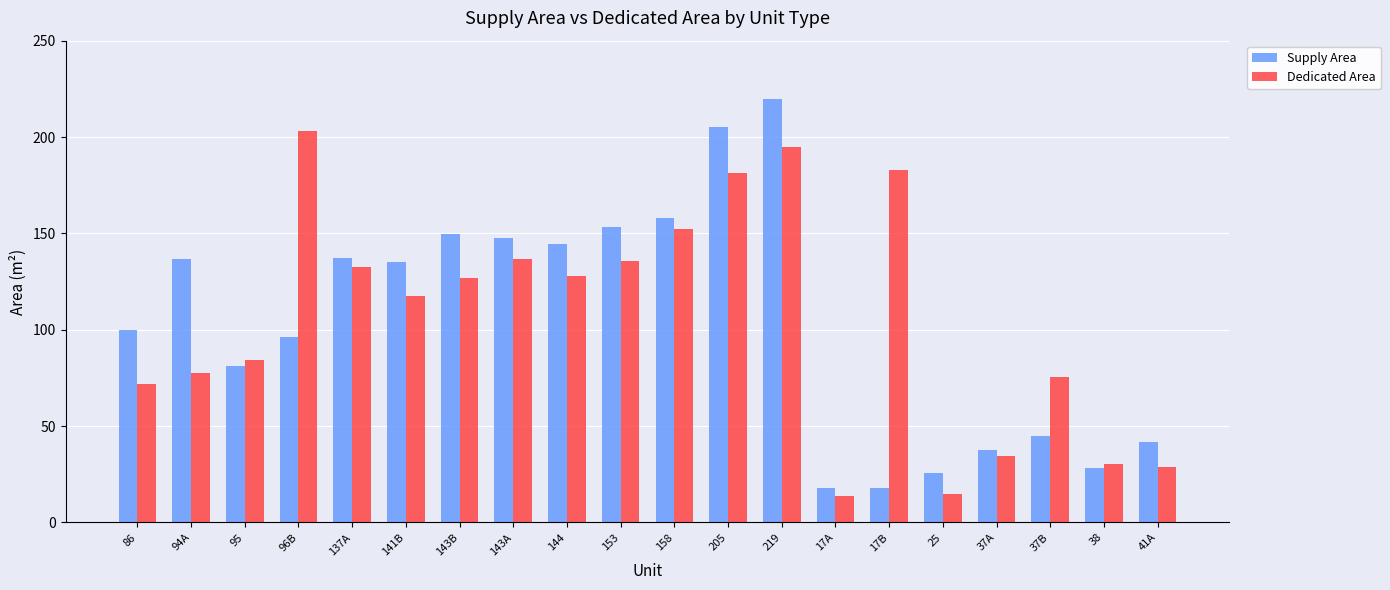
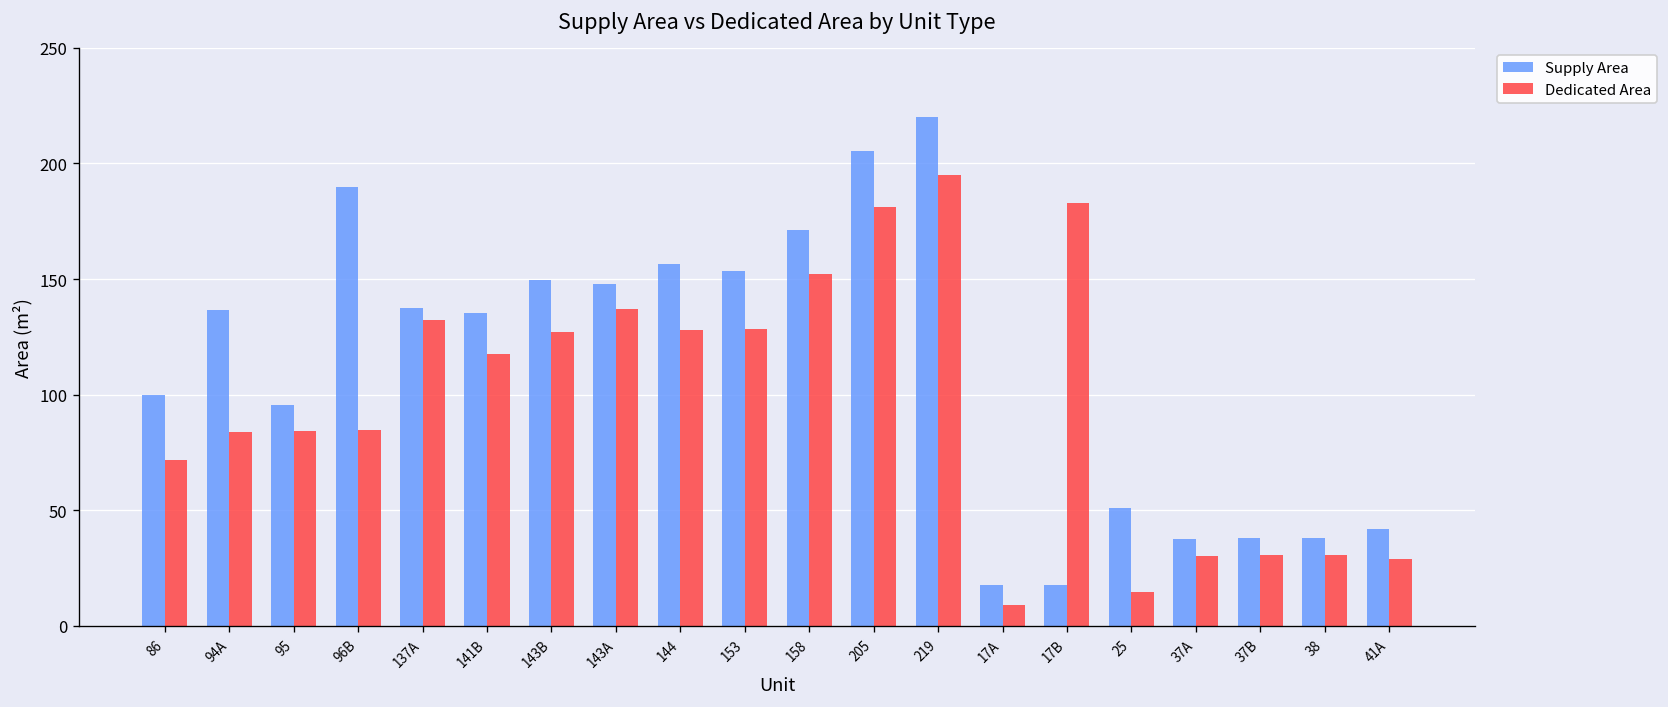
Dedicated Area, 94A: 77 -> 84
Supply Area, 95: 81 -> 96
Supply Area, 96B: 96 -> 190
Dedicated Area, 96B: 203 -> 85
Supply Area, 144: 144 -> 156
Dedicated Area, 153: 136 -> 129
Supply Area, 158: 158 -> 171
Dedicated Area, 17A: 14 -> 9
Supply Area, 25: 25 -> 51
Dedicated Area, 37A: 35 -> 30
Supply Area, 37B: 45 -> 38
Dedicated Area, 37B: 76 -> 30
Supply Area, 38: 28 -> 38
